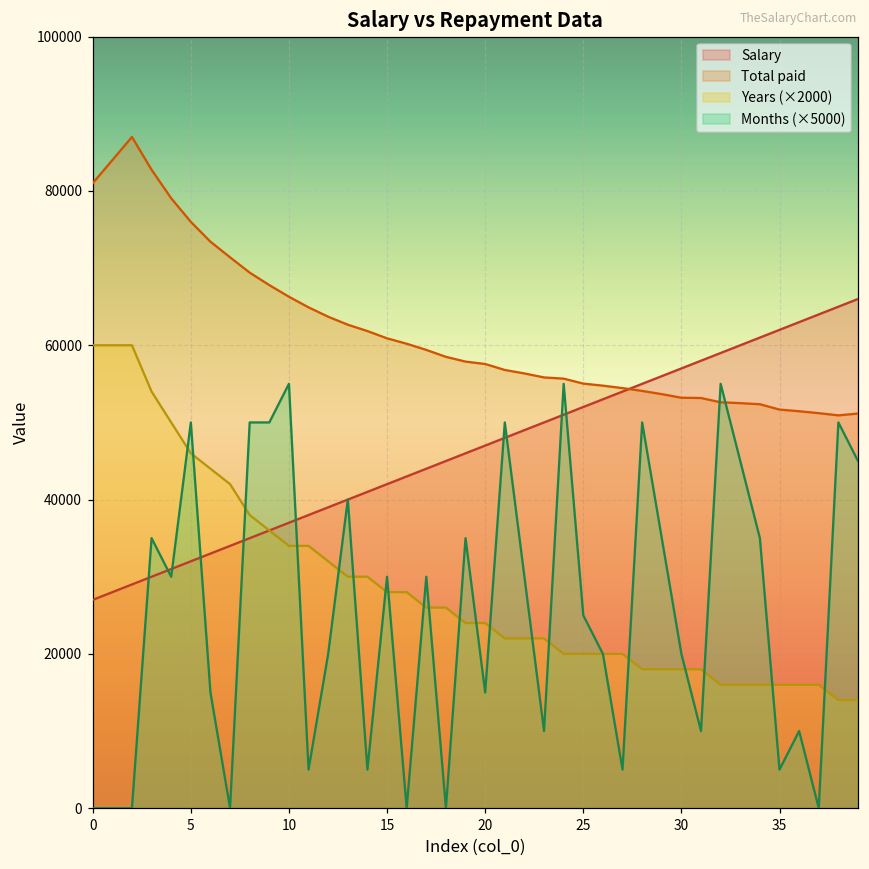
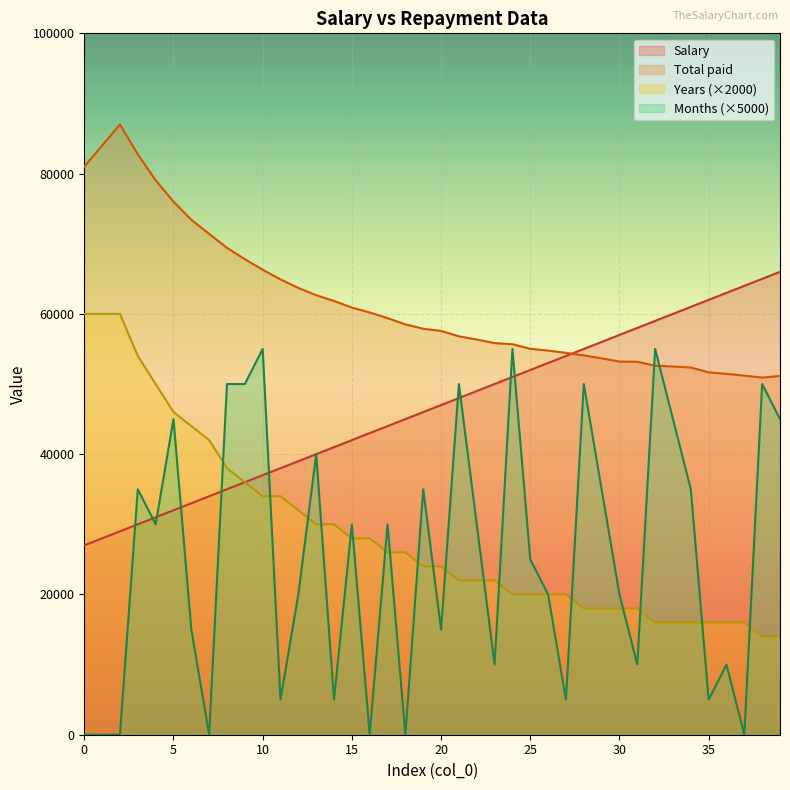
Months (×5000), 5: 50000 -> 45000
